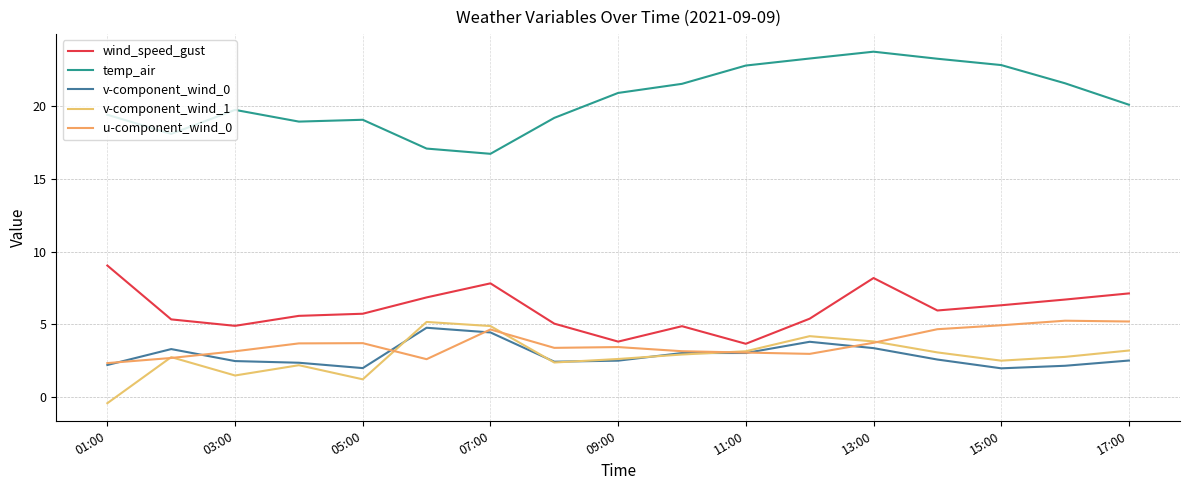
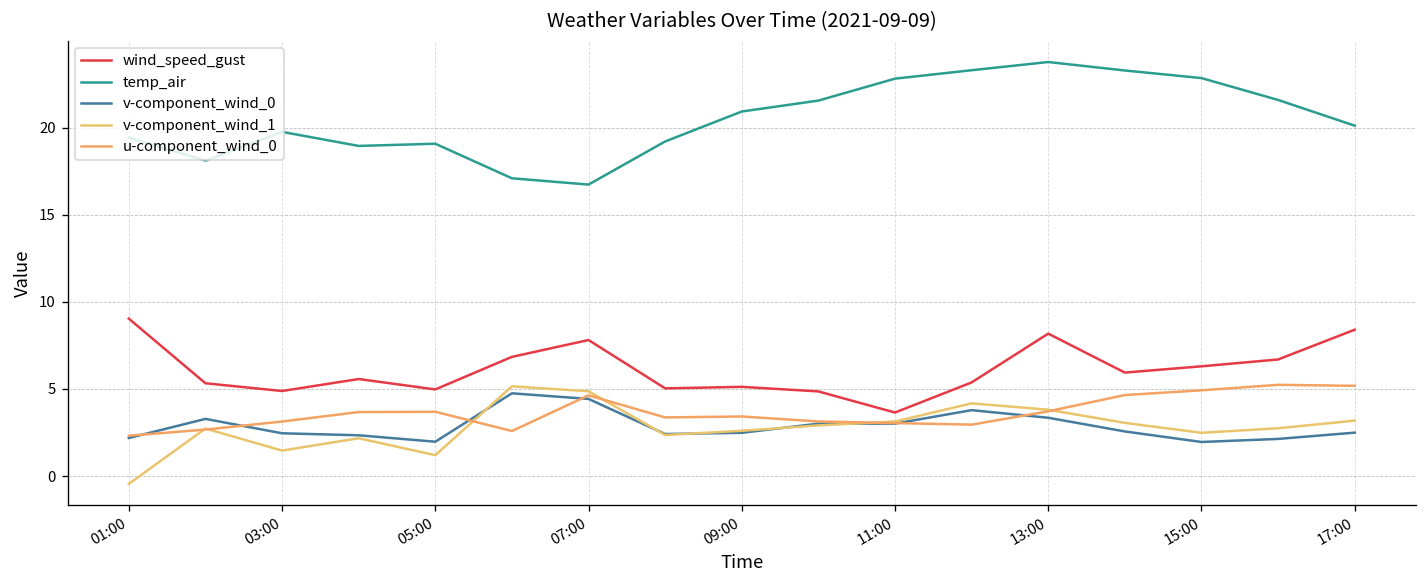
wind_speed_gust, 05:00: 5.7 -> 5.0
wind_speed_gust, 09:00: 3.8 -> 5.1
wind_speed_gust, 17:00: 7.1 -> 8.4
